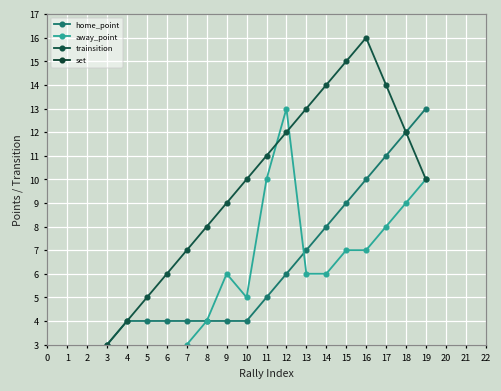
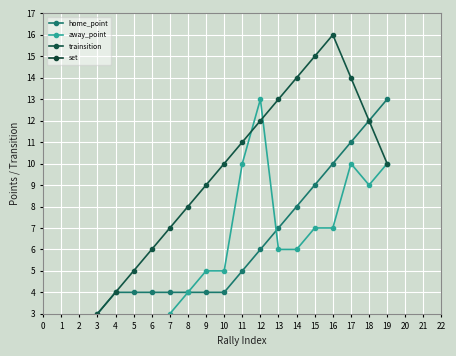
away_point, 9: 6 -> 5
away_point, 17: 8 -> 10
